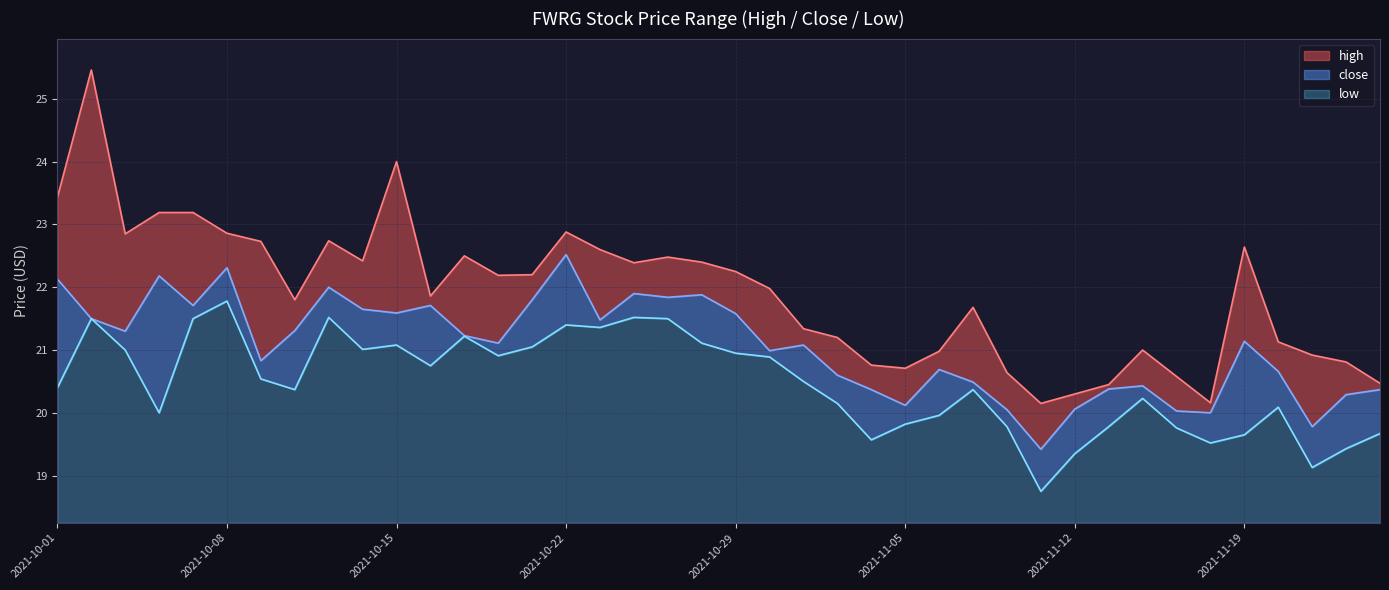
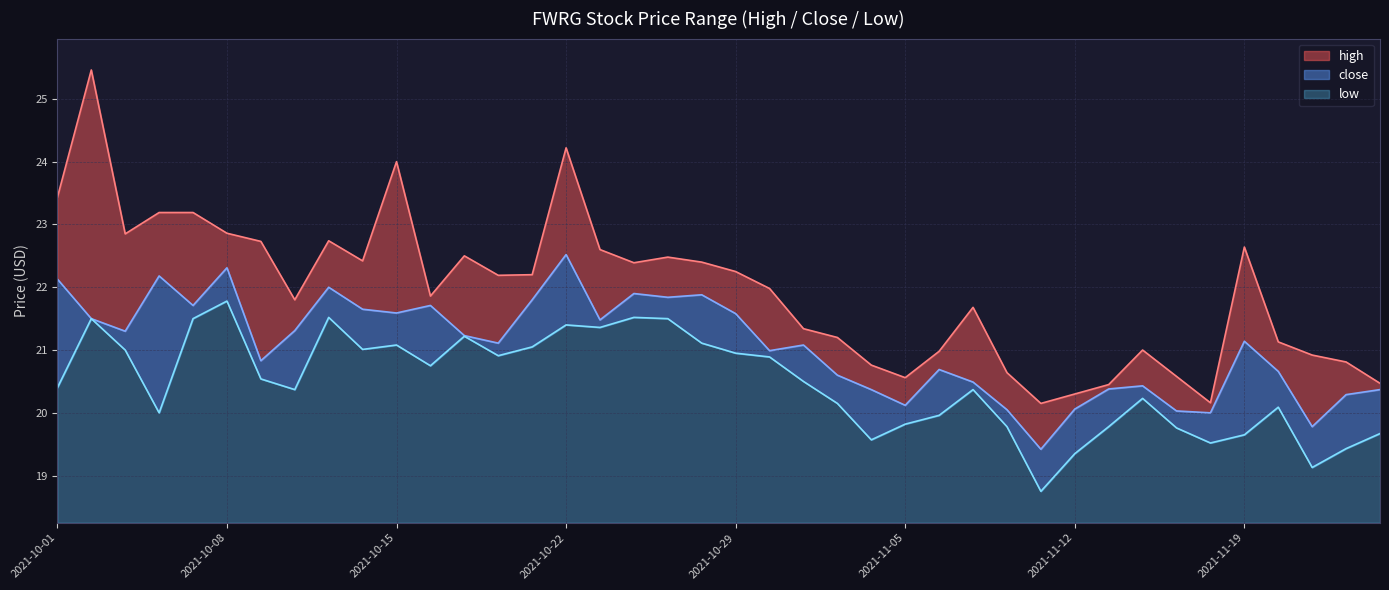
high, 2021-10-22: 22.9 -> 24.2
high, 2021-11-05: 20.7 -> 20.6
